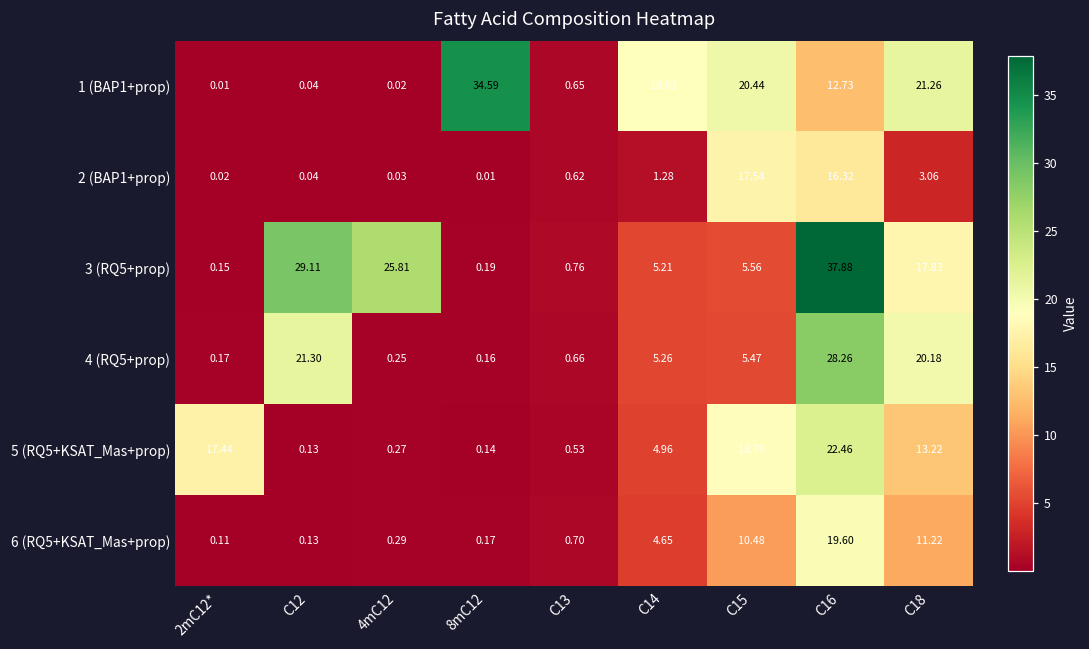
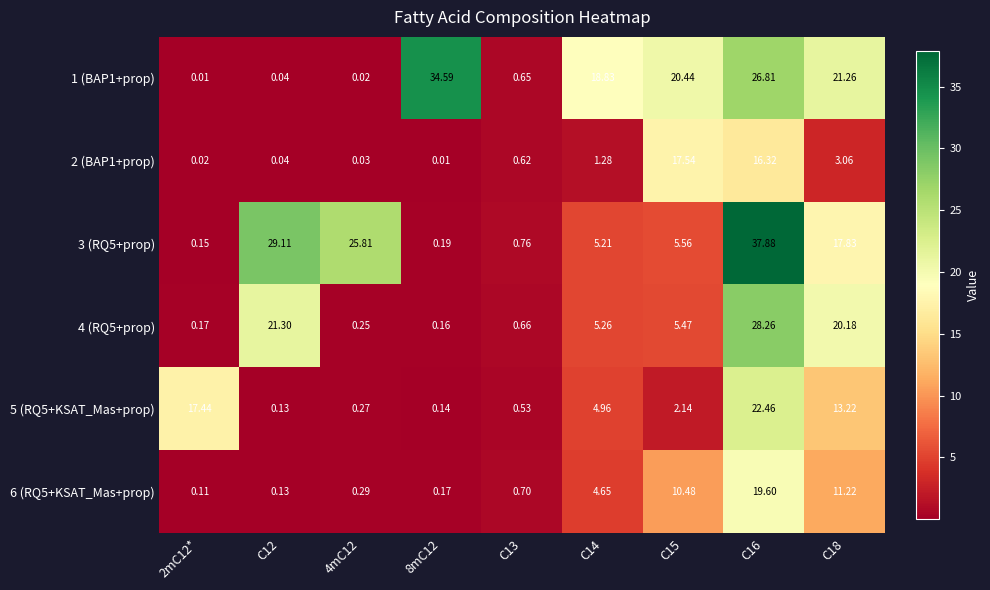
1 (BAP1+prop), C16: 12.73 -> 26.81
5 (RQ5+KSAT_Mas+prop), C15: 18.79 -> 2.14
